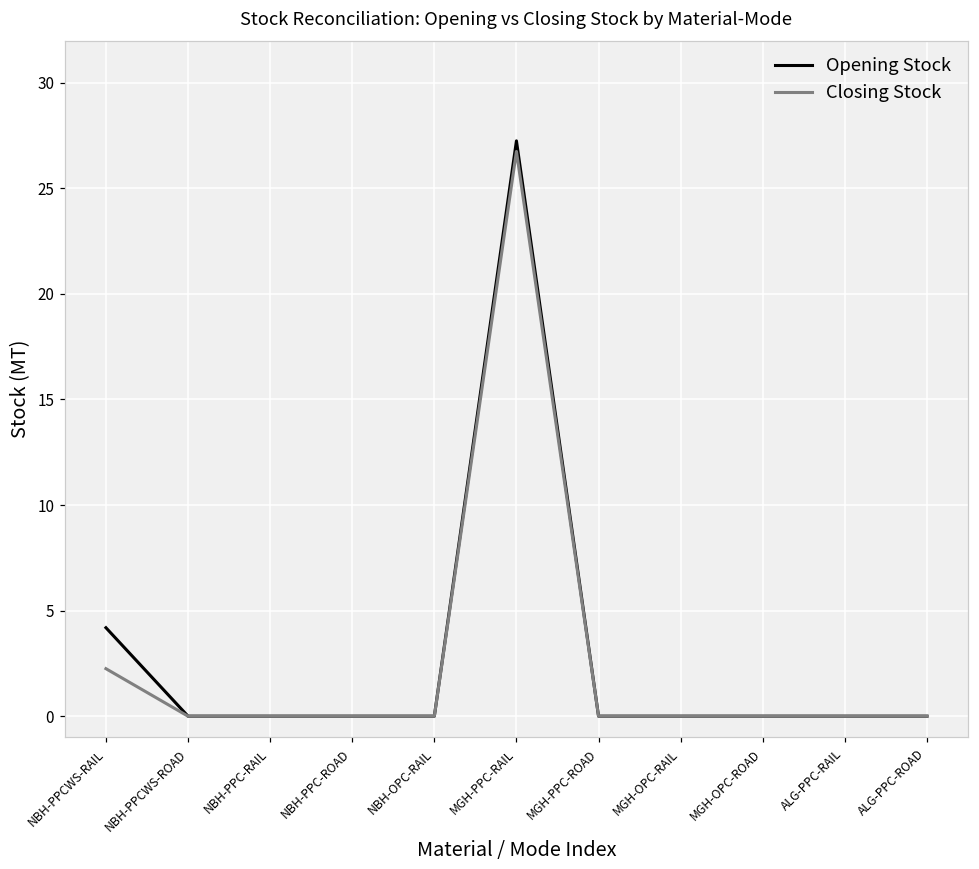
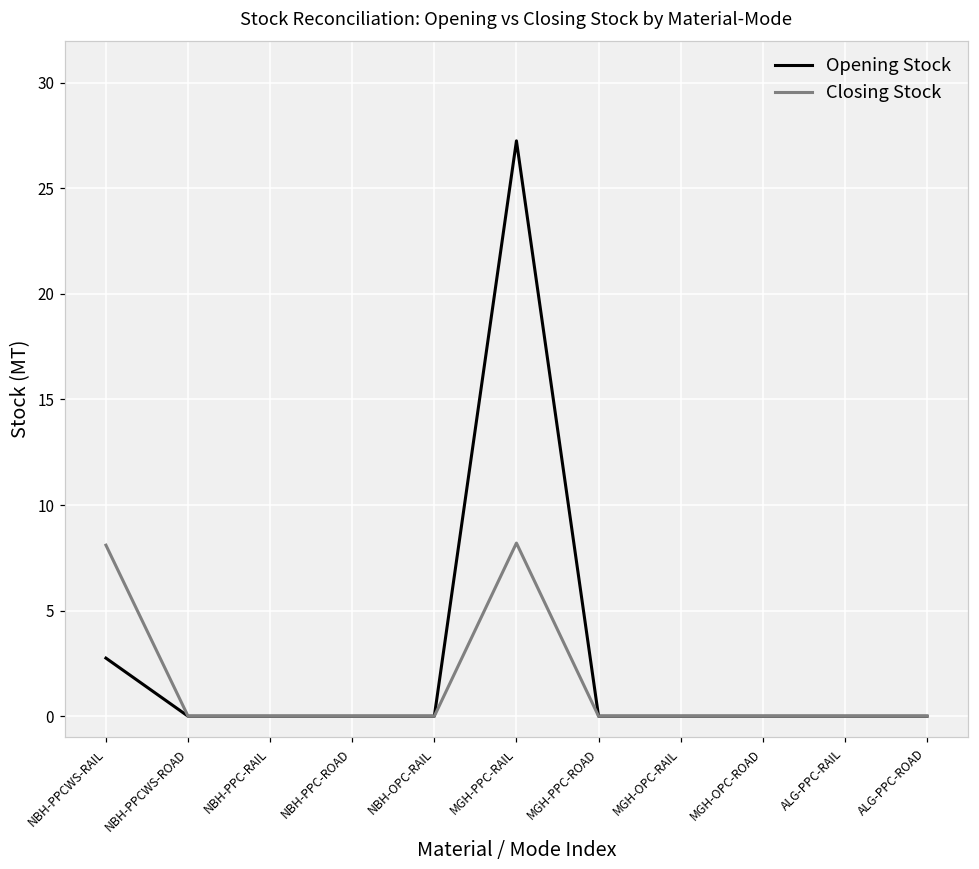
Opening Stock, NBH-PPCWS-RAIL: 4.2 -> 2.8
Closing Stock, NBH-PPCWS-RAIL: 2.3 -> 8.1
Closing Stock, MGH-PPC-RAIL: 26.8 -> 8.2
